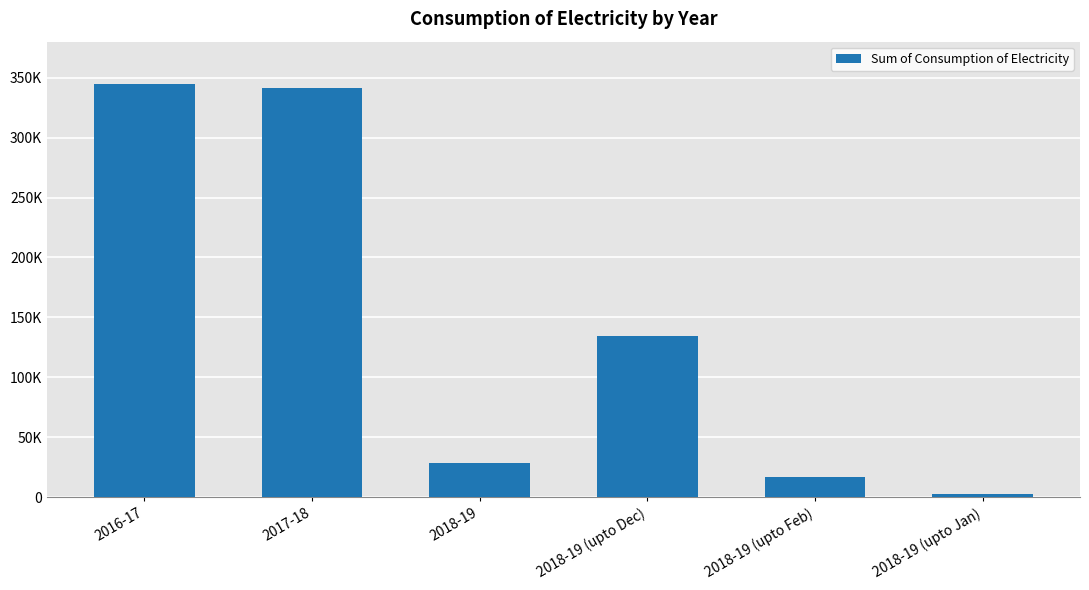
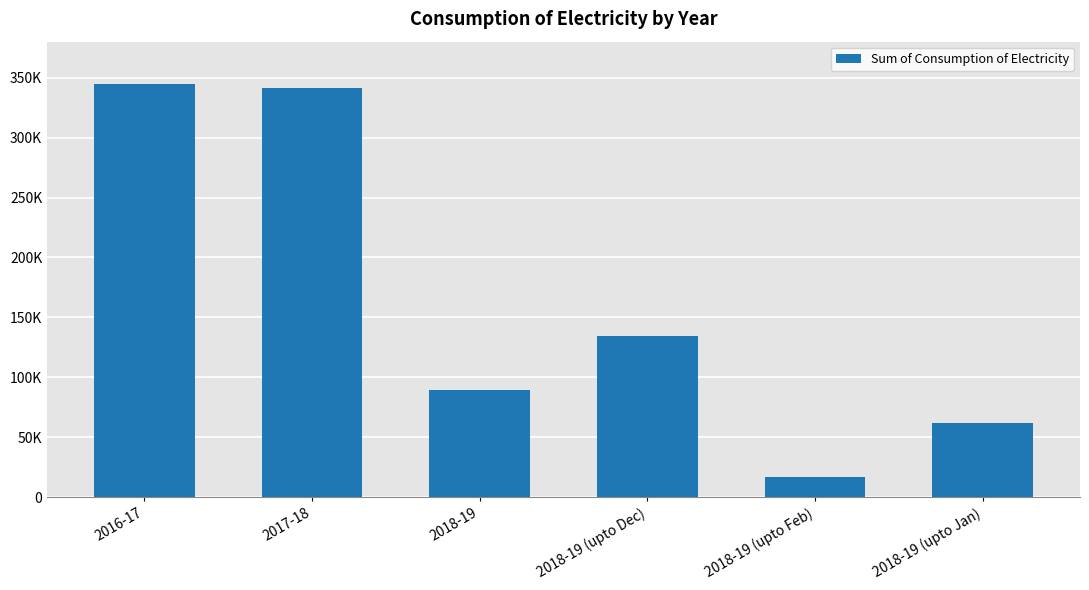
2018-19: 29000 -> 90000
2018-19 (upto Jan): 3000 -> 62000
